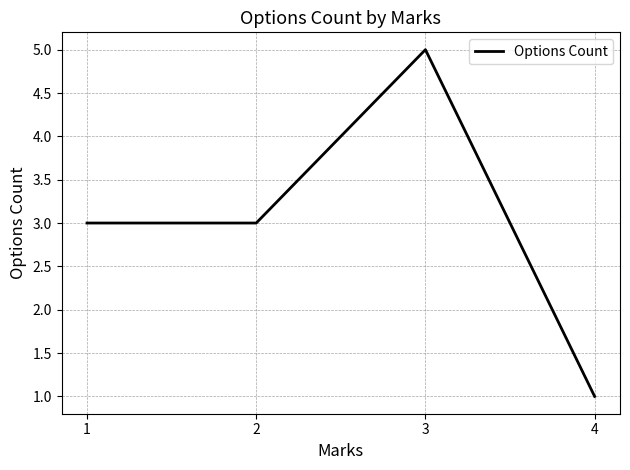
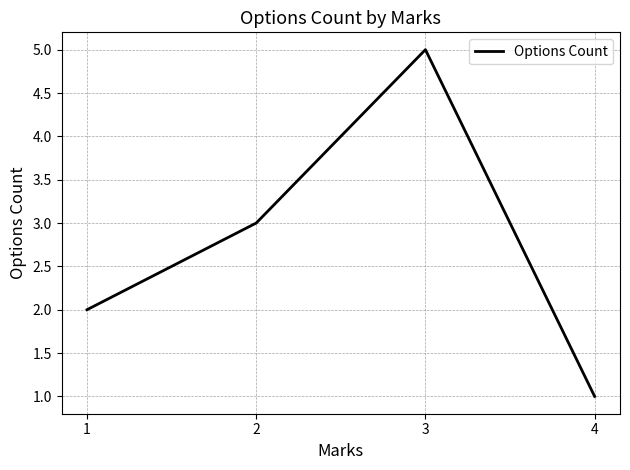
1: 3 -> 2
